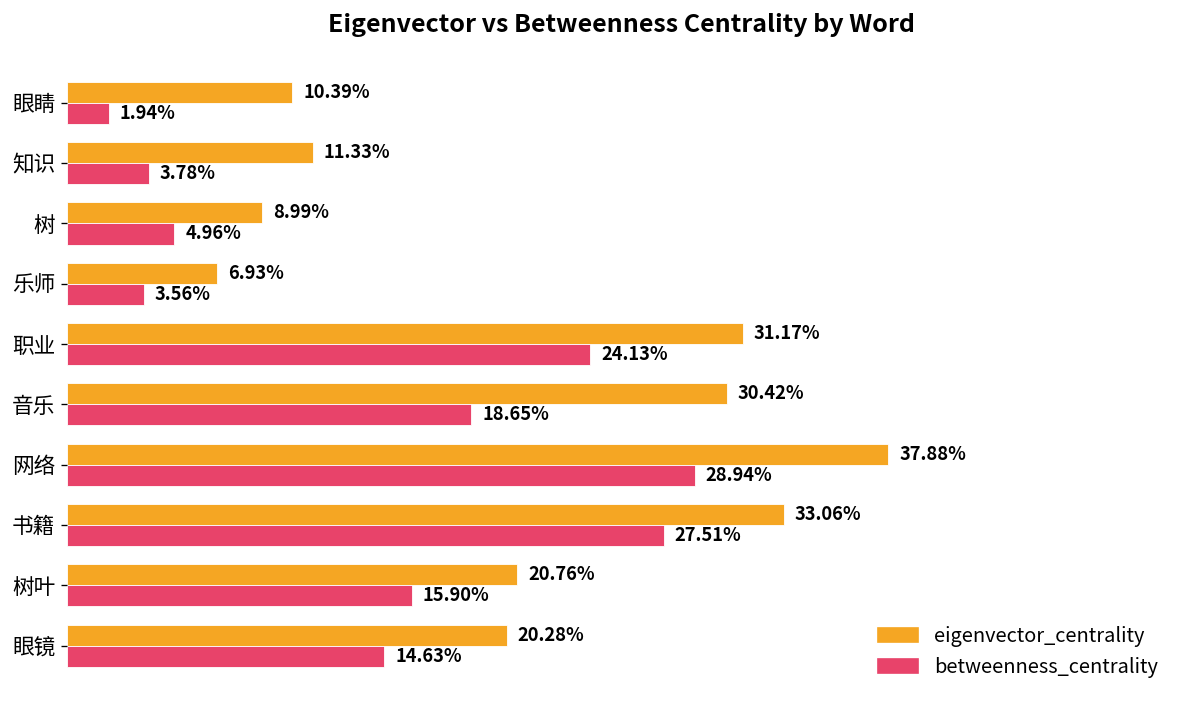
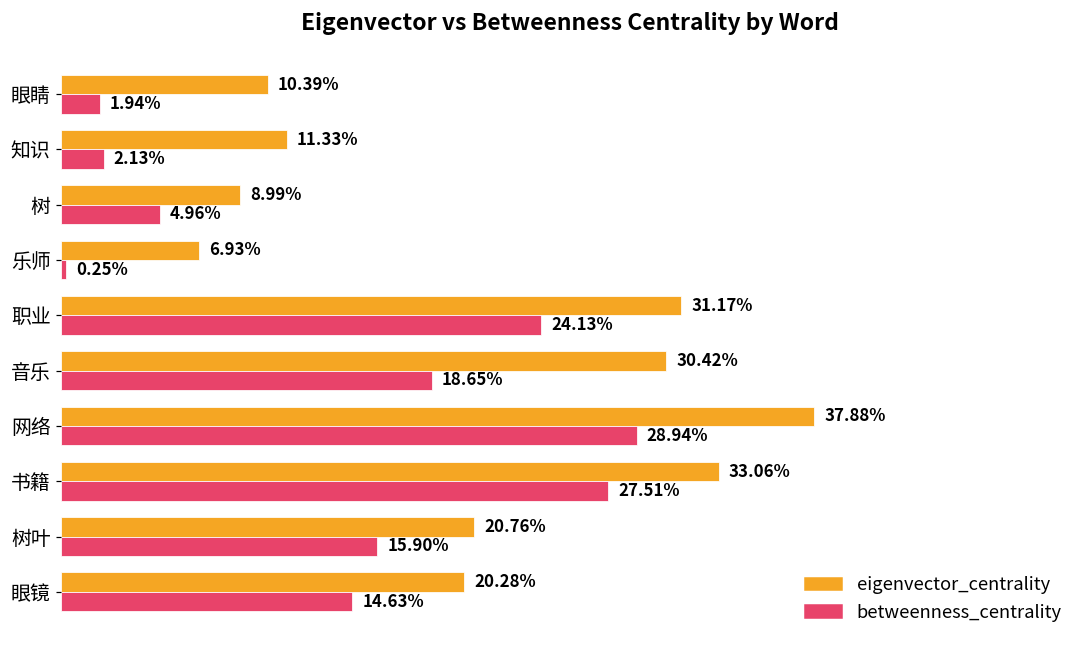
betweenness_centrality, 知识: 3.78% -> 2.13%
betweenness_centrality, 乐师: 3.56% -> 0.25%
